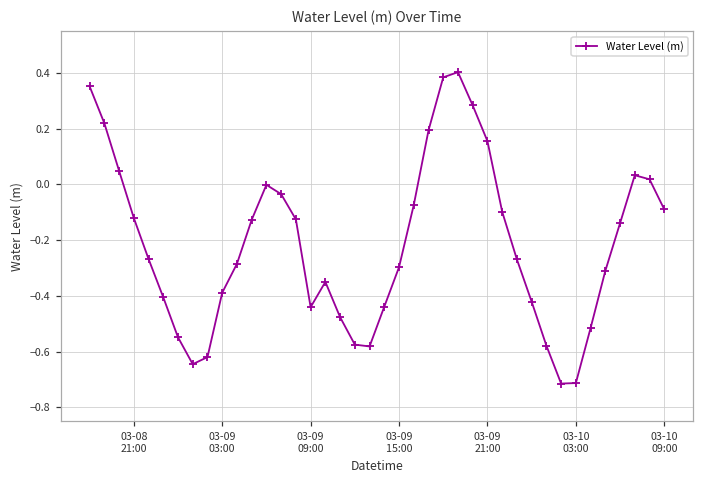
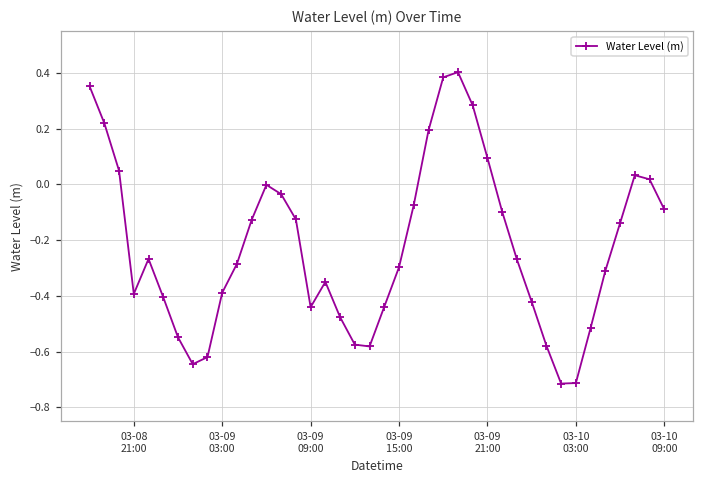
03-08 21:00: -0.12 -> -0.39
03-09 21:00: 0.16 -> 0.10
